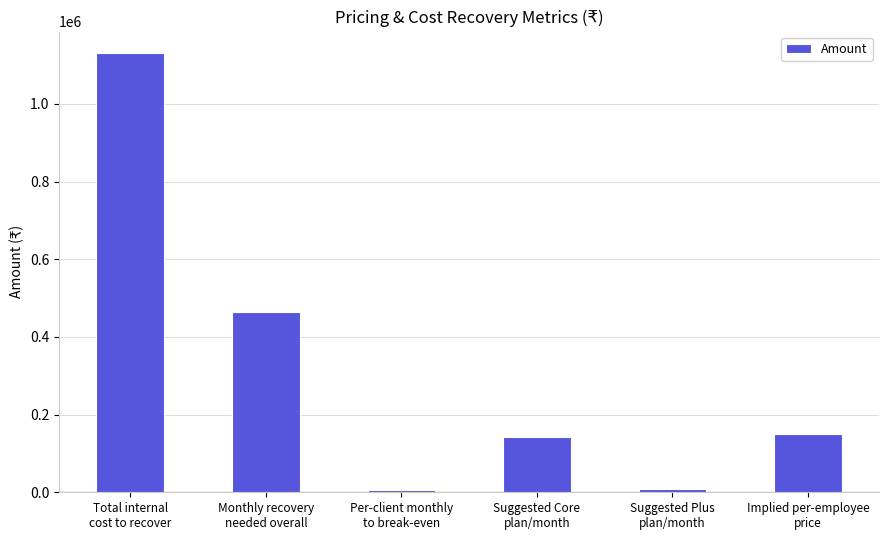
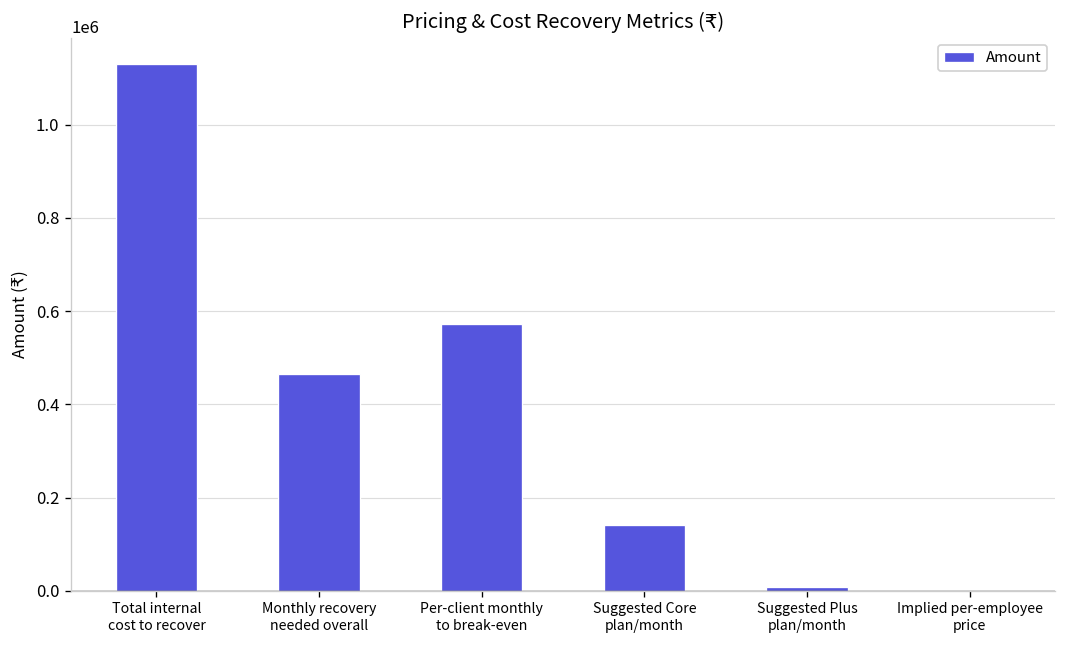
Per-client monthly to break-even: 0 -> 570000
Implied per-employee price: 150000 -> 0
